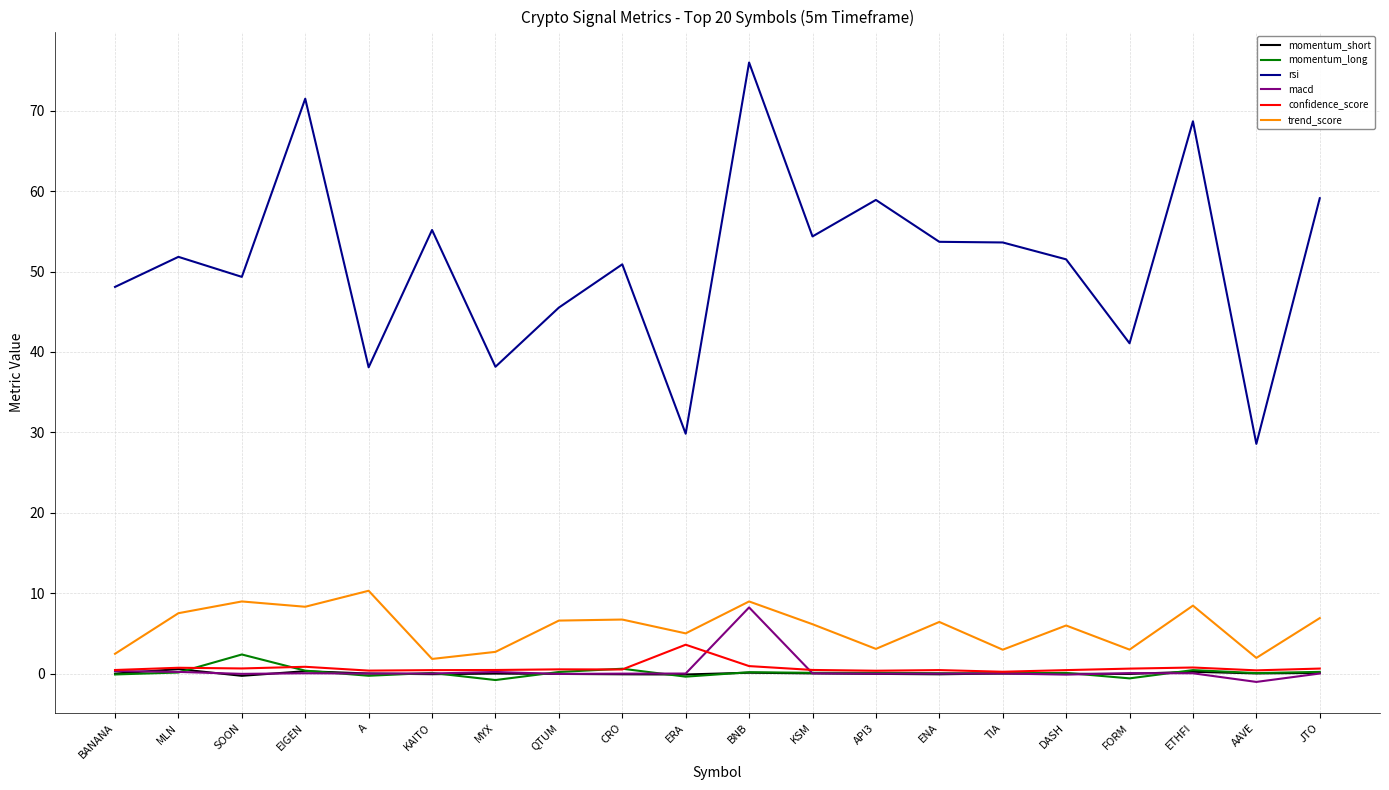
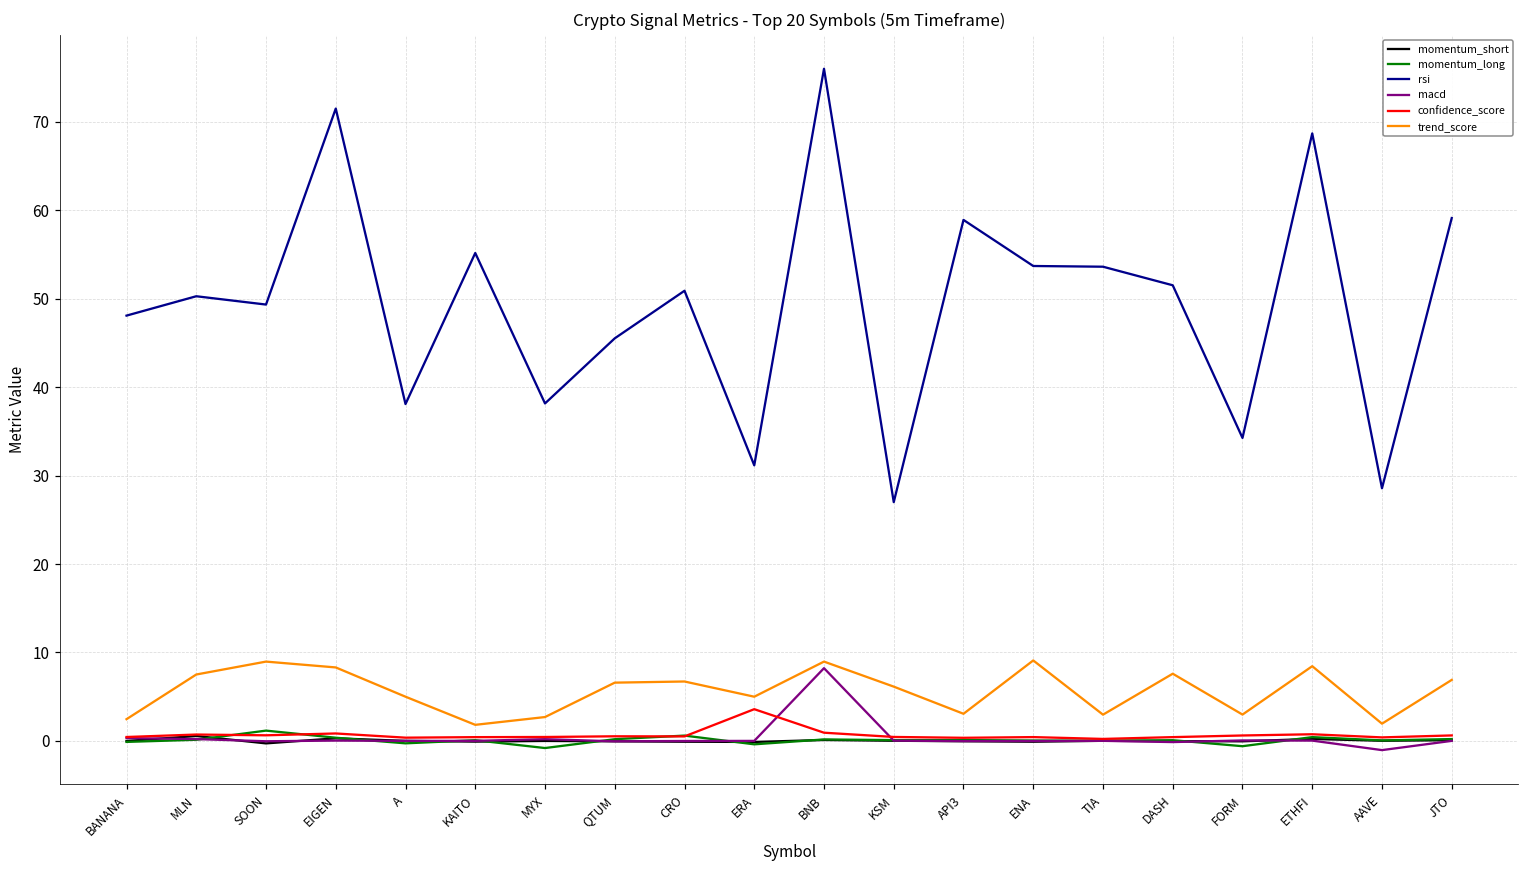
rsi, MLN: 52 -> 50
momentum_long, SOON: 2 -> 1
trend_score, A: 10 -> 5
rsi, ERA: 30 -> 31
rsi, KSM: 54 -> 27
trend_score, ENA: 6 -> 9
trend_score, DASH: 6 -> 8
rsi, FORM: 41 -> 34
